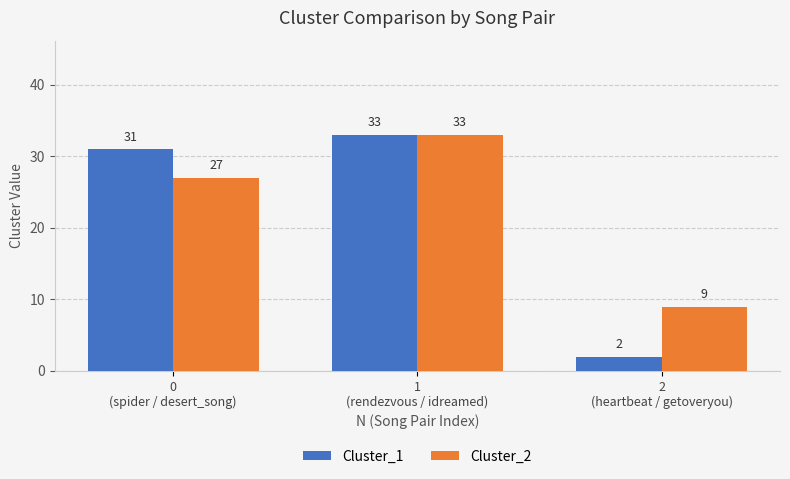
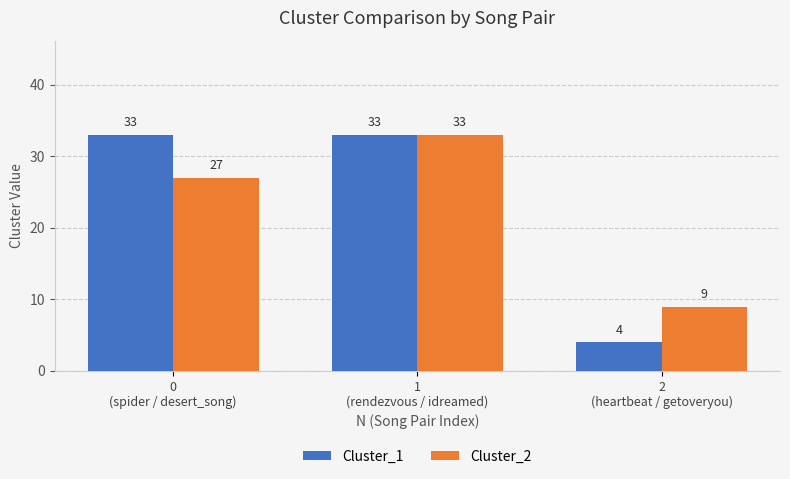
Cluster_1, 0 (spider / desert_song): 31 -> 33
Cluster_1, 2 (heartbeat / getoveryou): 2 -> 4
